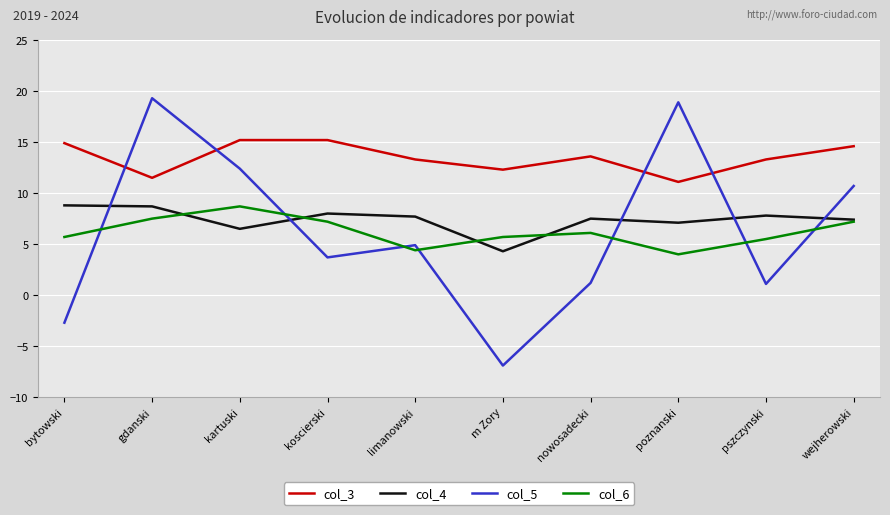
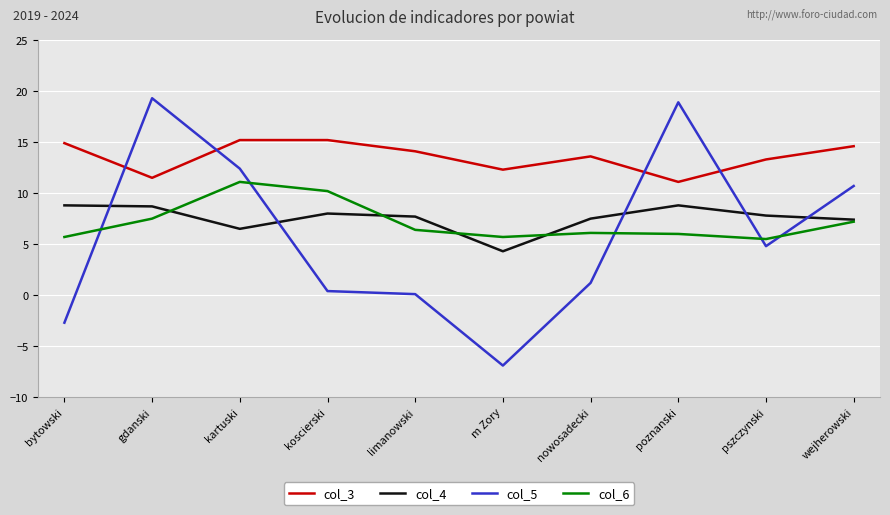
col_6, kartuski: 8.7 -> 11.1
col_5, koscierski: 3.7 -> 0.4
col_6, koscierski: 7.2 -> 10.2
col_3, limanowski: 13.3 -> 14.1
col_5, limanowski: 4.9 -> 0.1
col_6, limanowski: 4.4 -> 6.4
col_4, poznanski: 7.1 -> 8.8
col_6, poznanski: 4 -> 6
col_5, pszczynski: 1.1 -> 4.8
